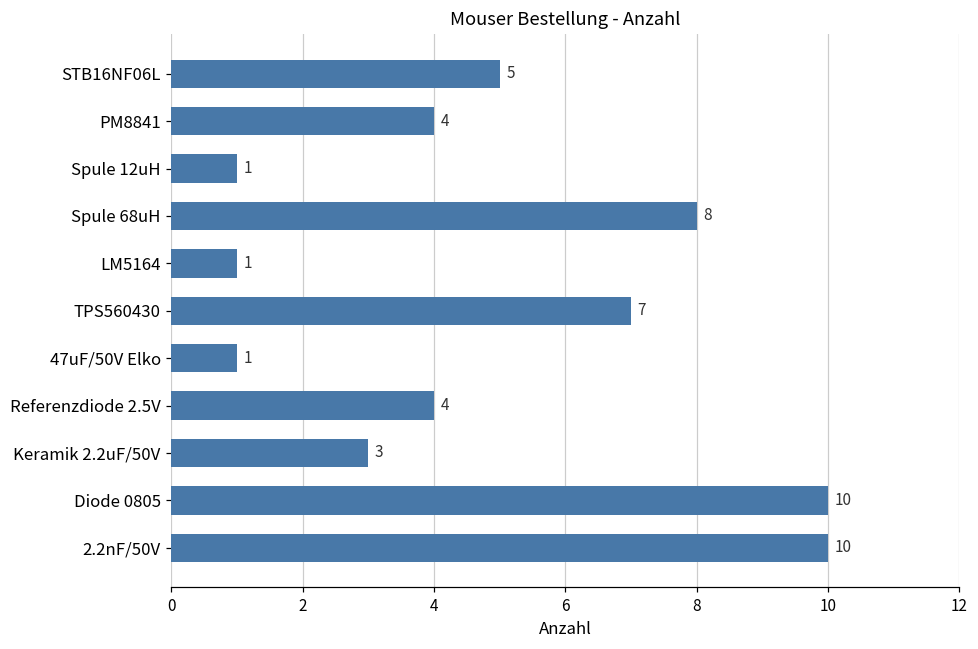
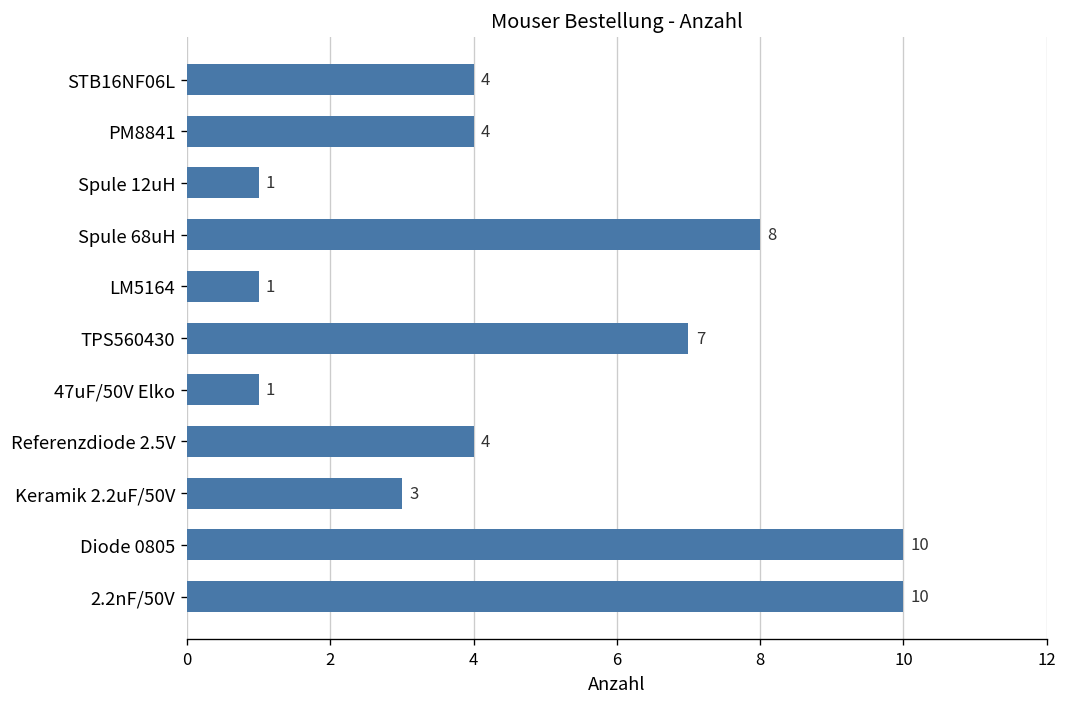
STB16NF06L: 5 -> 4
